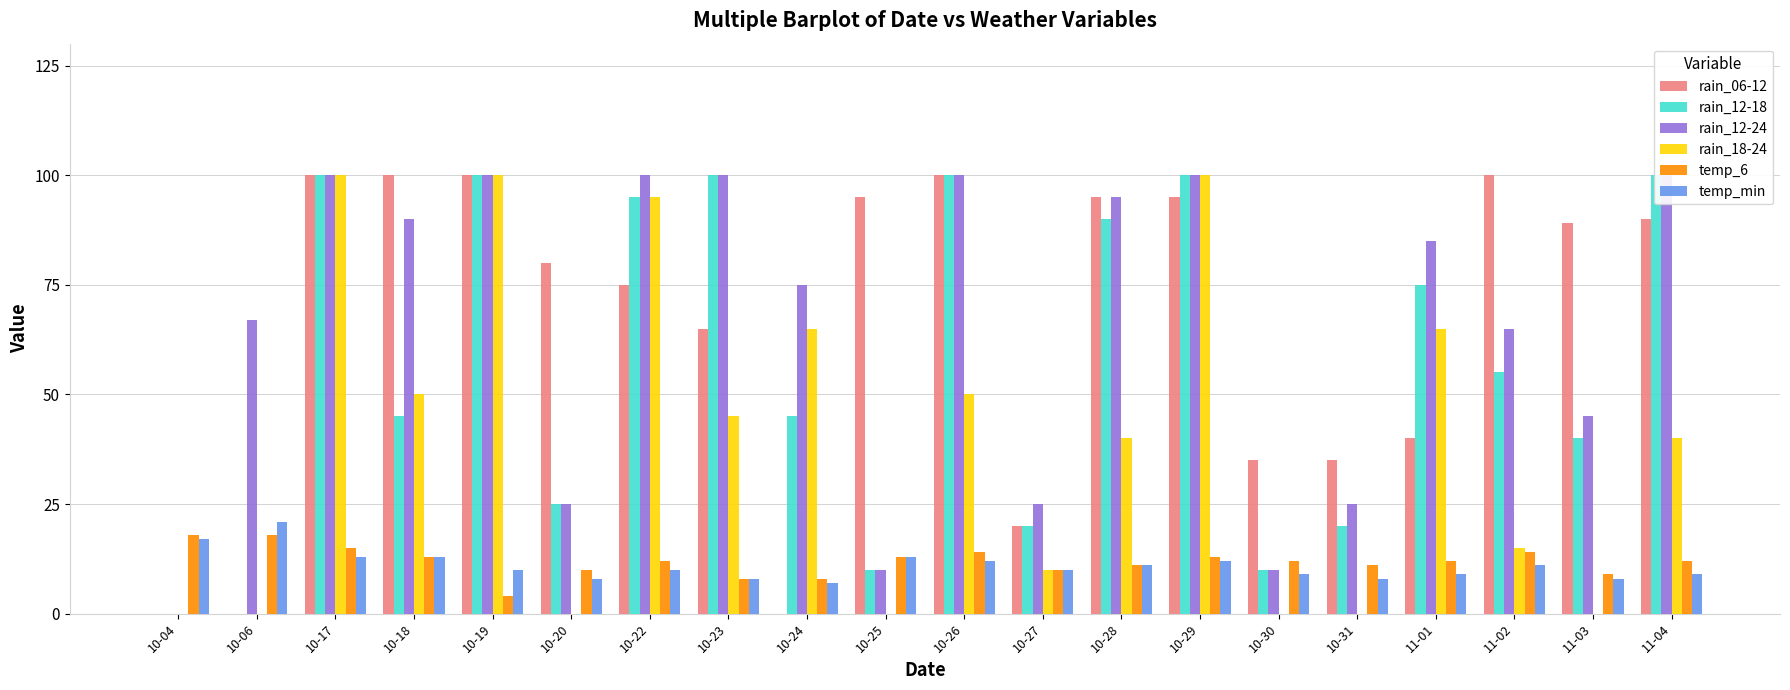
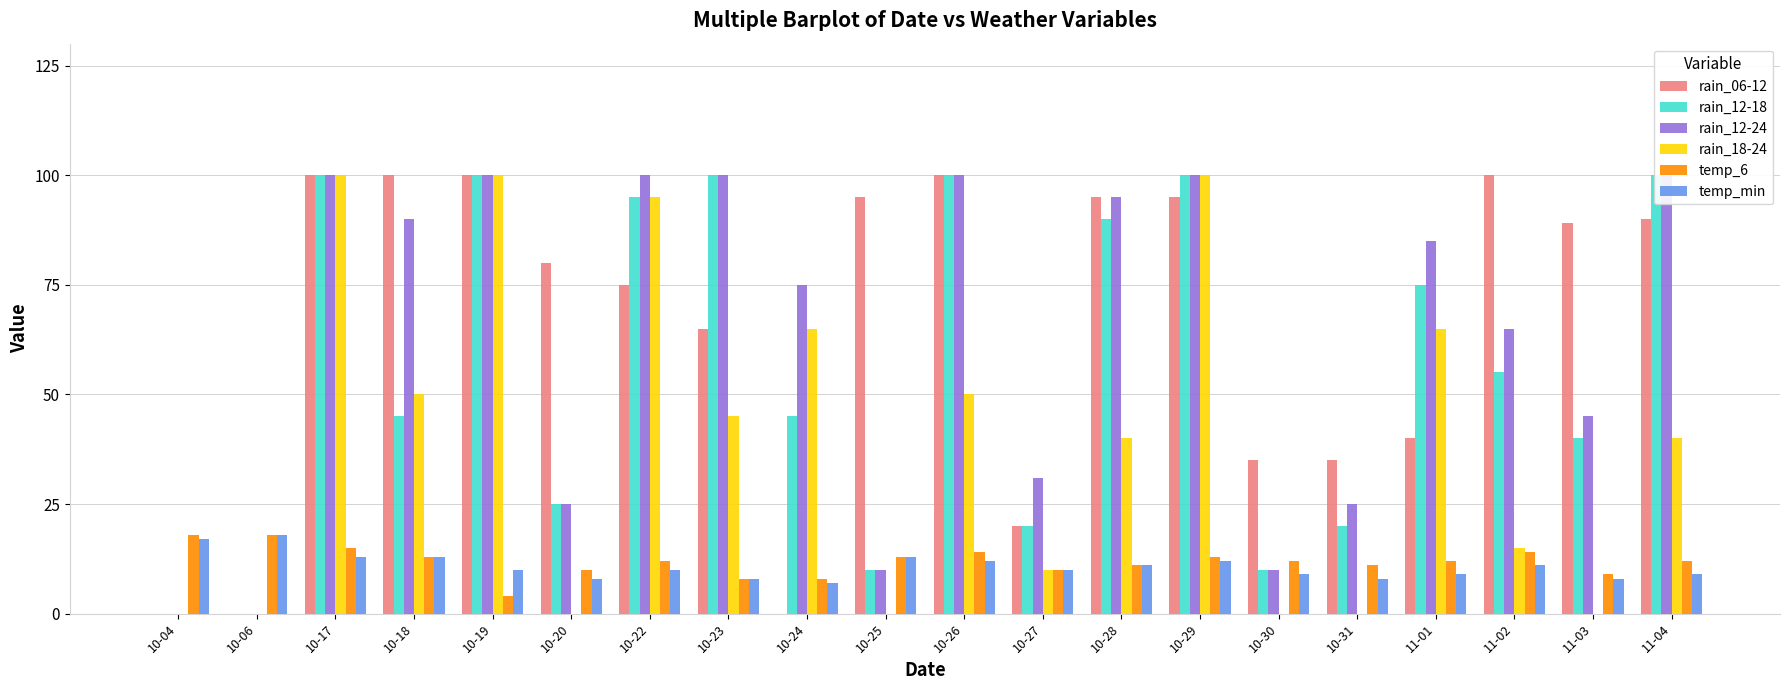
rain_12-24, 10-06: 67 -> 0
temp_min, 10-06: 21 -> 18
rain_12-24, 10-27: 25 -> 31
